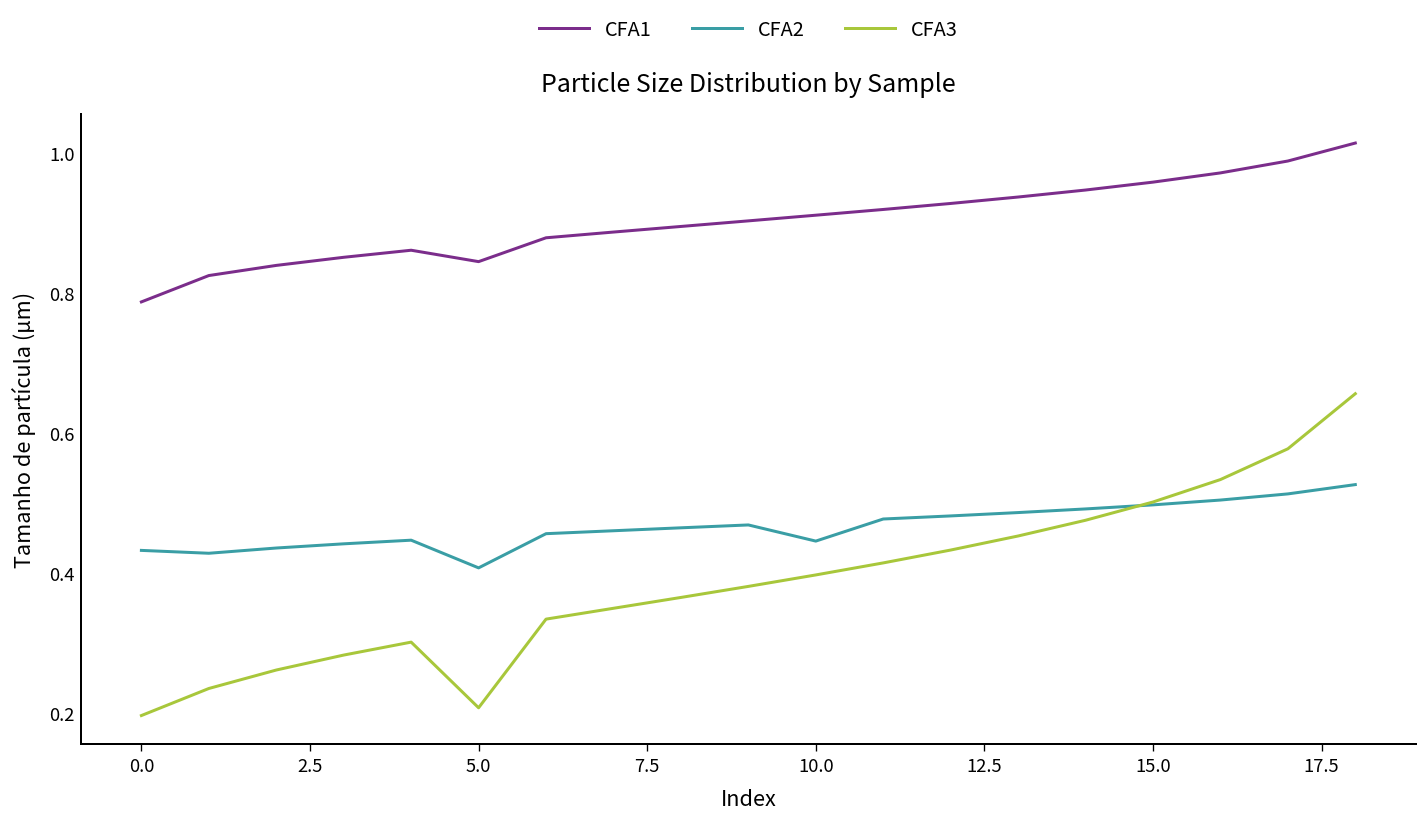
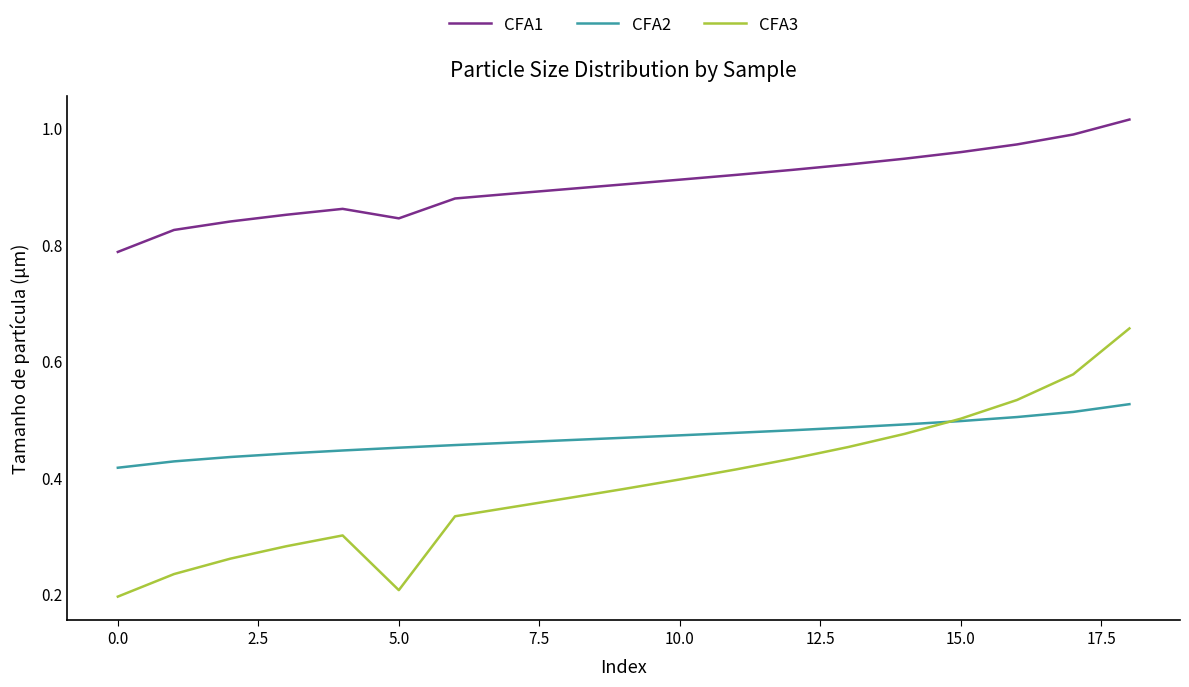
CFA2, 0.0: 0.43 -> 0.42
CFA2, 5.0: 0.41 -> 0.45
CFA2, 10.0: 0.45 -> 0.47
